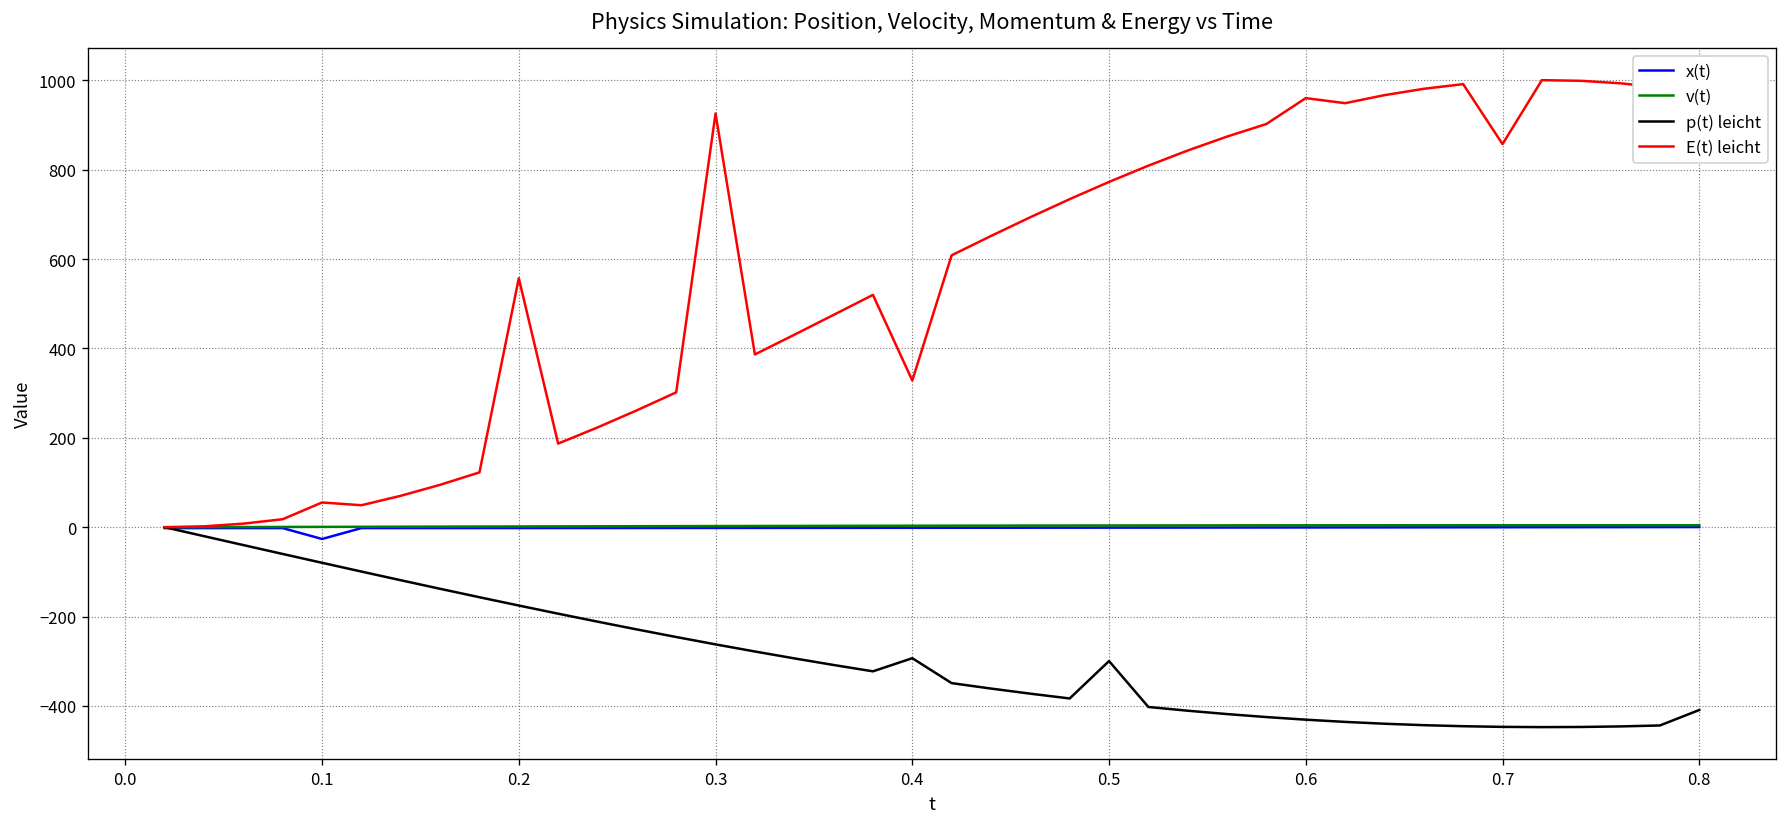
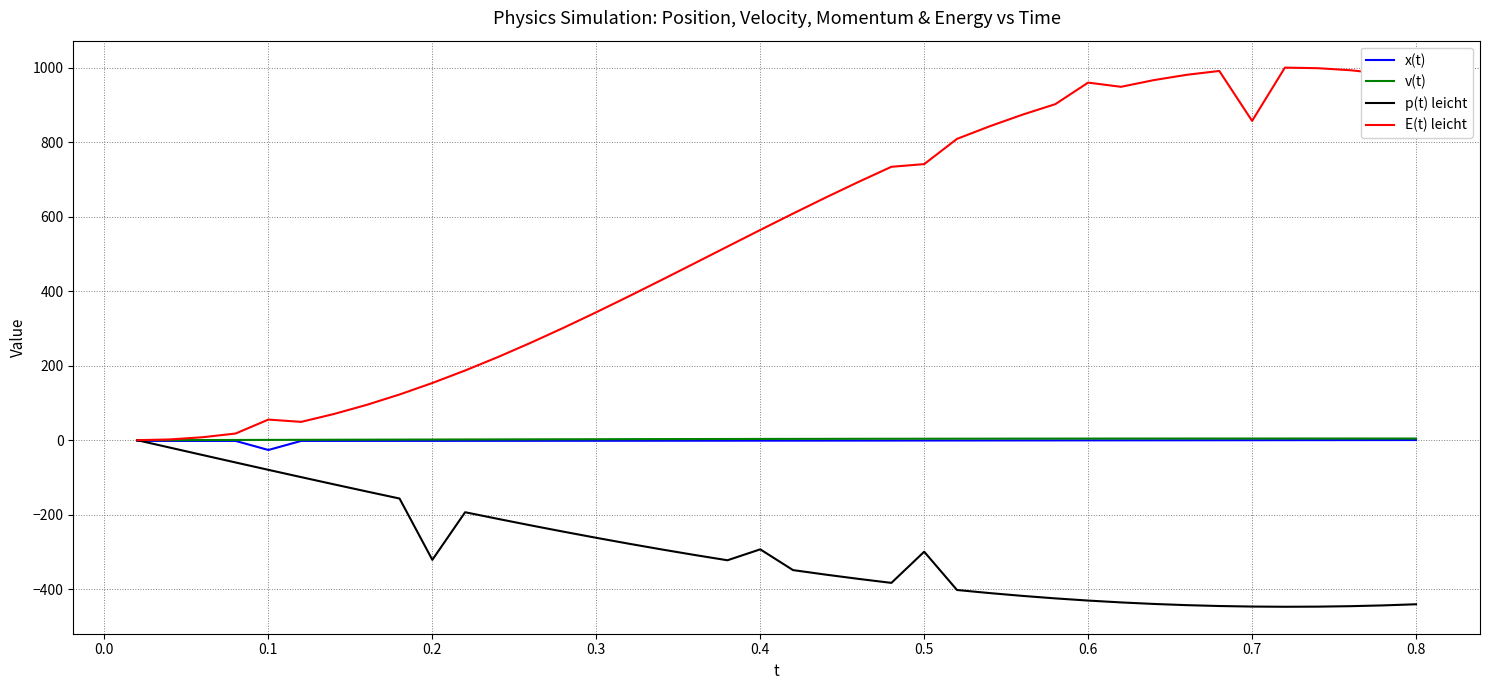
p(t) leicht, 0.2: -180 -> -320
E(t) leicht, 0.2: 560 -> 150
E(t) leicht, 0.3: 930 -> 340
E(t) leicht, 0.4: 330 -> 560
E(t) leicht, 0.5: 770 -> 740
p(t) leicht, 0.8: -410 -> -440
